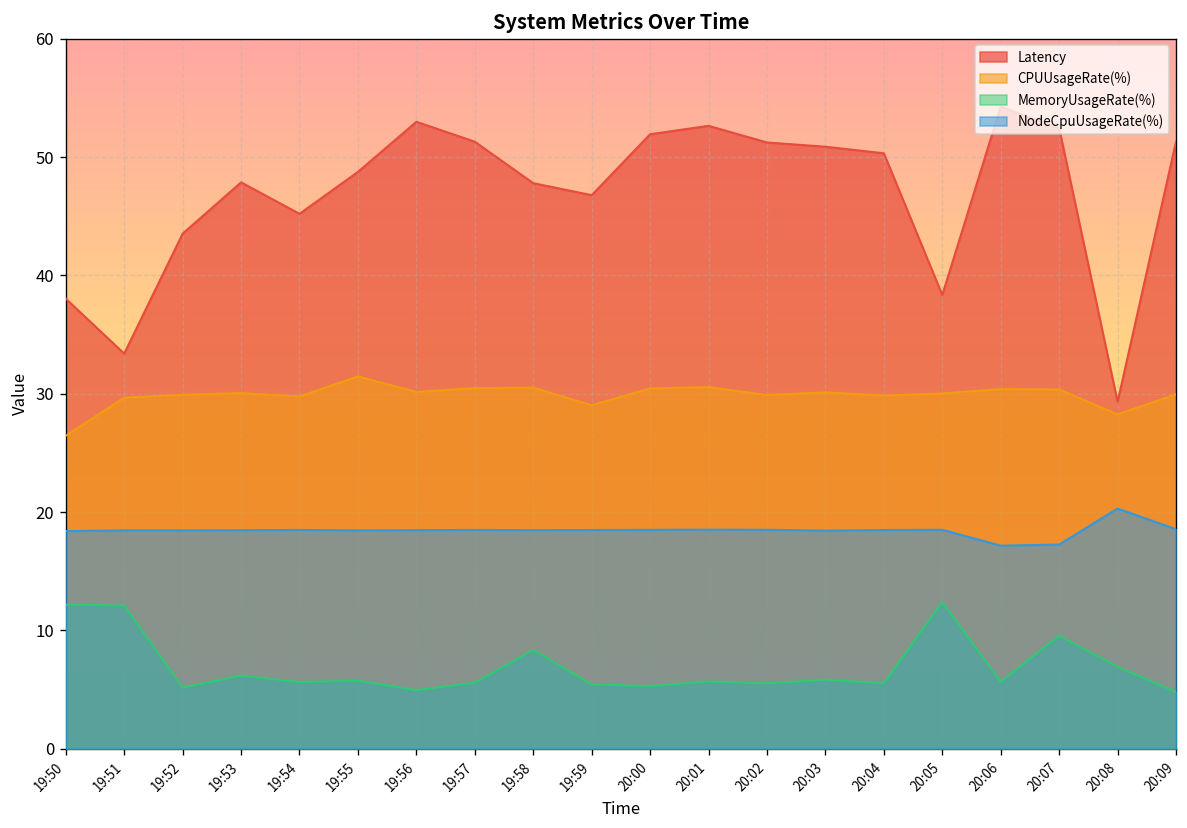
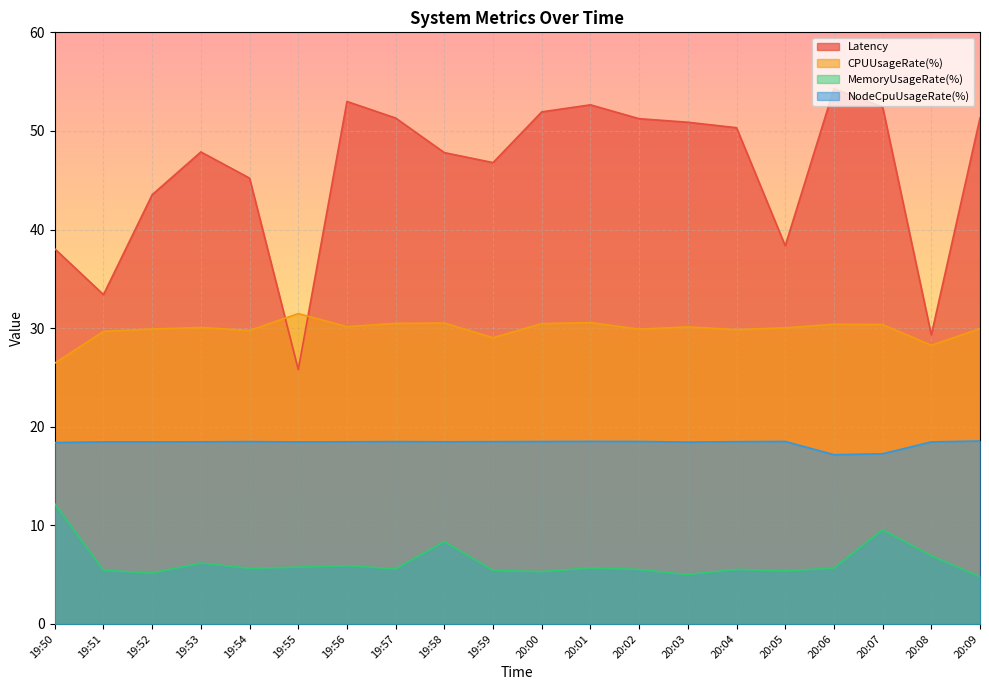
MemoryUsageRate(%), 19:51: 12 -> 5
Latency, 19:55: 49 -> 26
MemoryUsageRate(%), 19:56: 5 -> 6
MemoryUsageRate(%), 20:03: 6 -> 5
MemoryUsageRate(%), 20:05: 12 -> 5
NodeCpuUsageRate(%), 20:08: 20 -> 18
